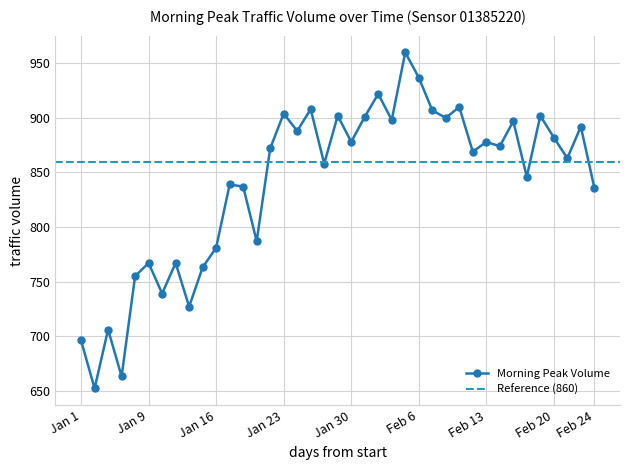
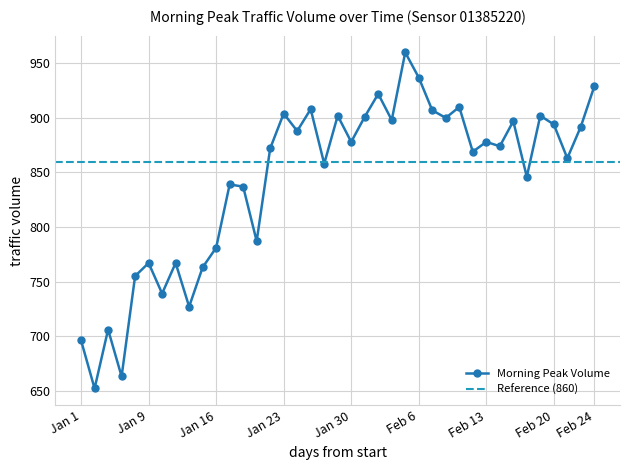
Feb 20: 882 -> 894
Feb 24: 836 -> 929
